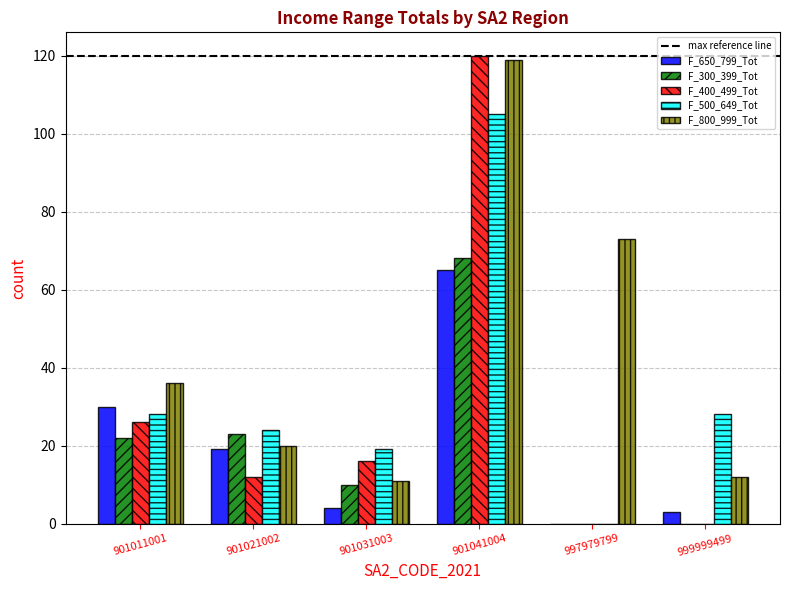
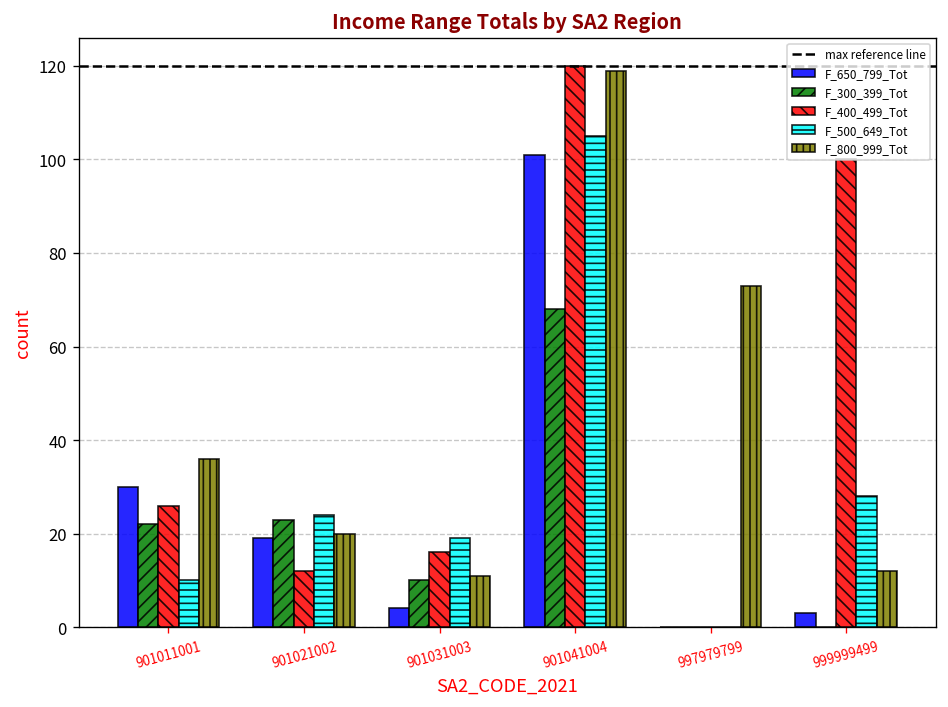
F_500_649_Tot, 901011001: 28 -> 10
F_650_799_Tot, 901041004: 65 -> 101
F_400_499_Tot, 999999499: 0 -> 100
